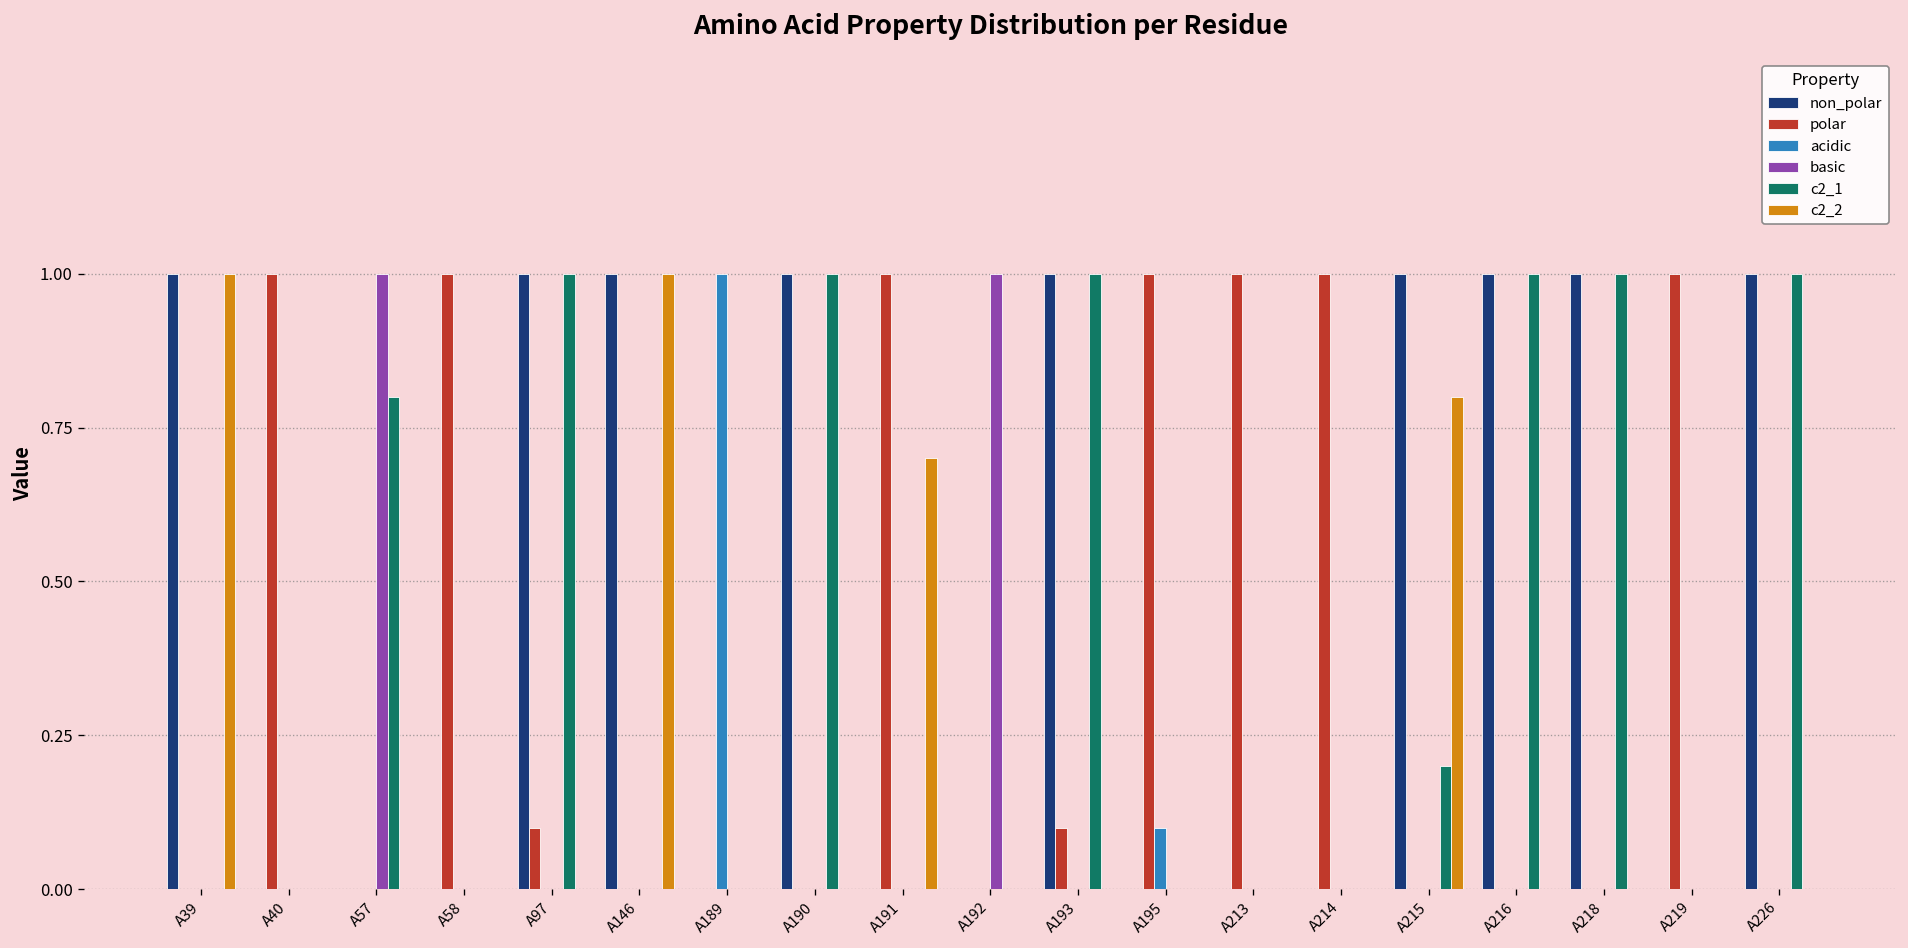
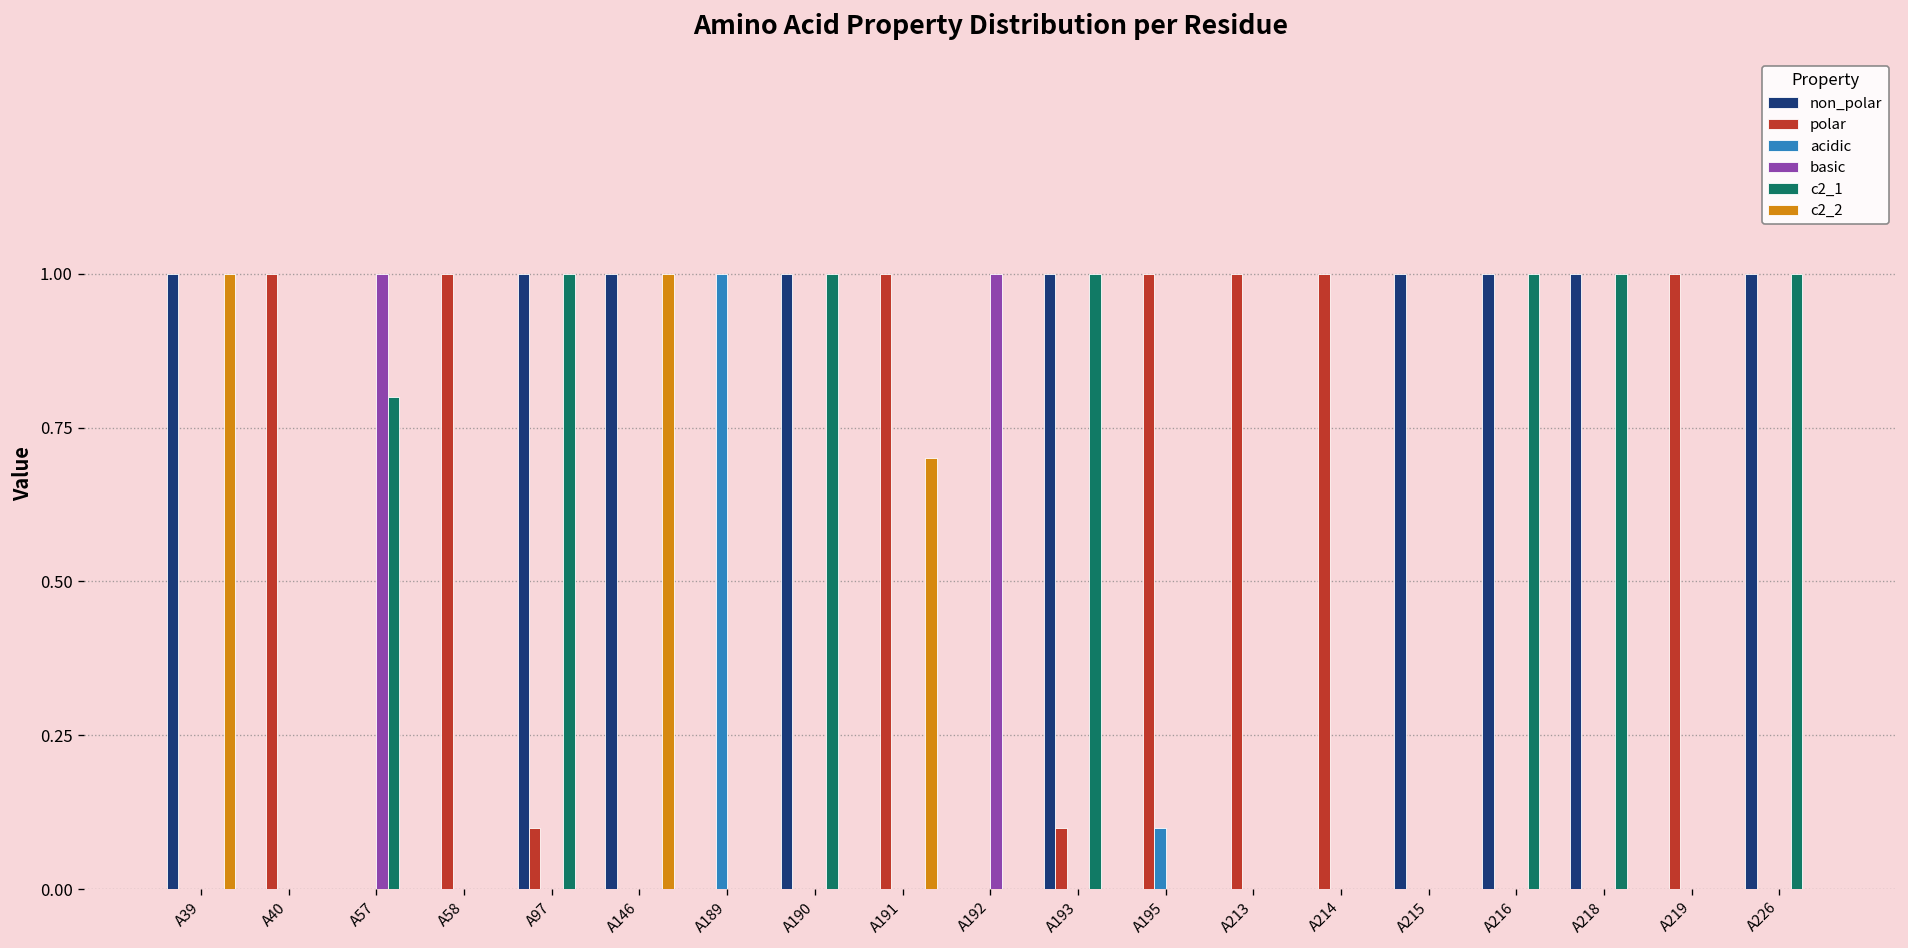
c2_1, A215: 0.2 -> 0.0
c2_2, A215: 0.8 -> 0.0
